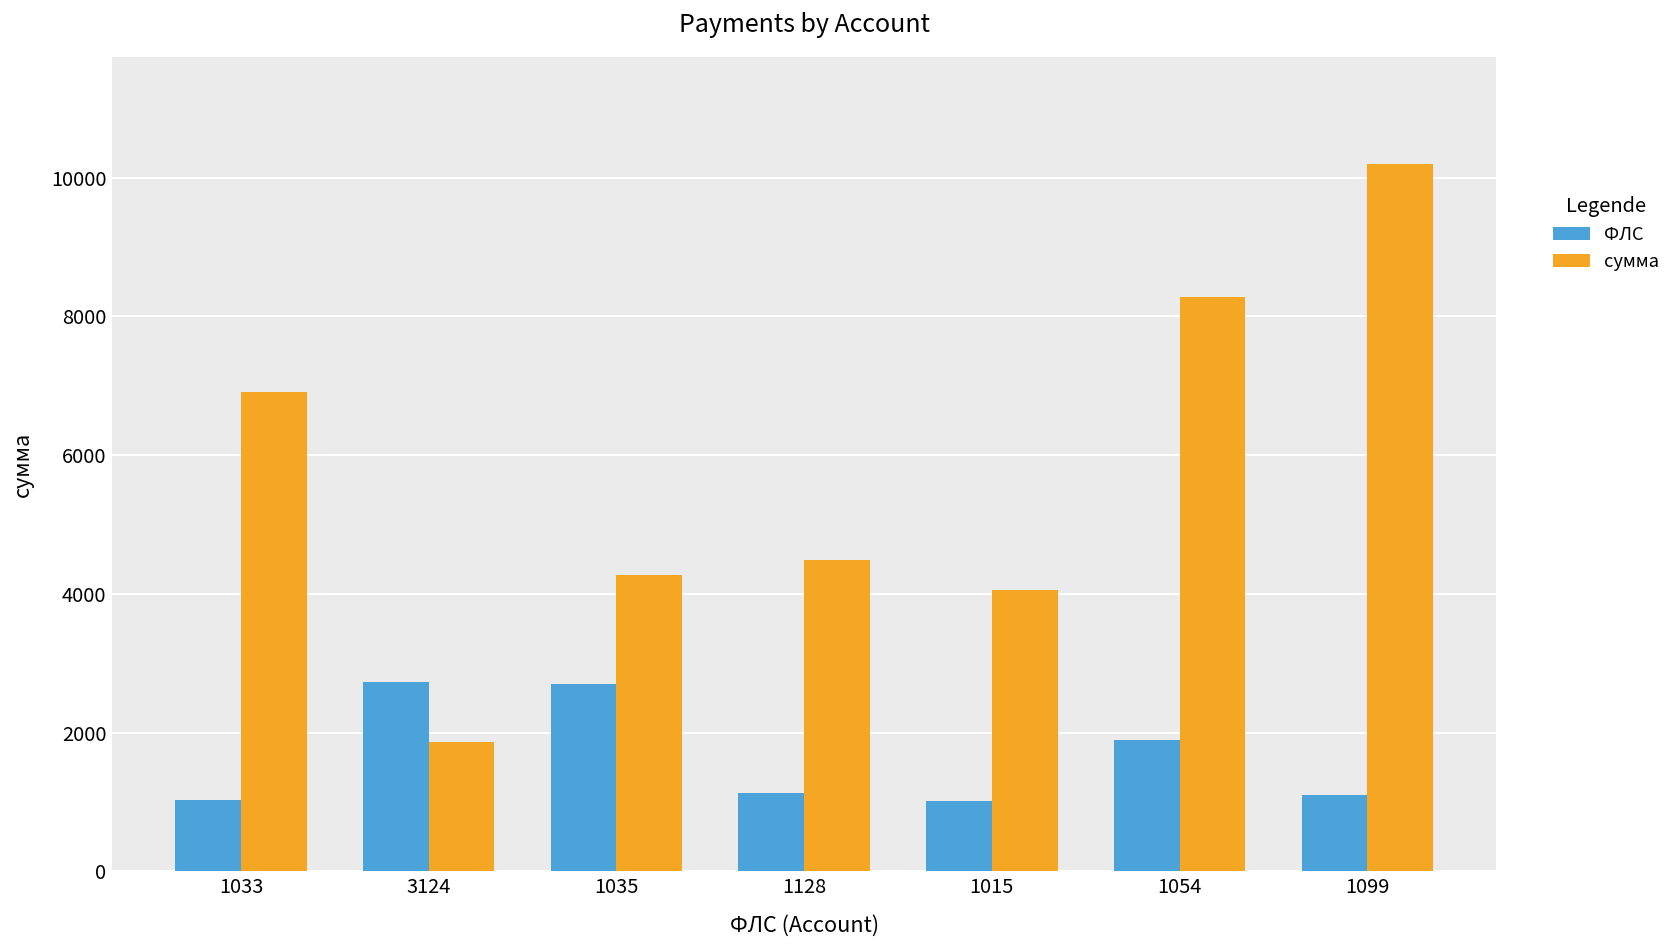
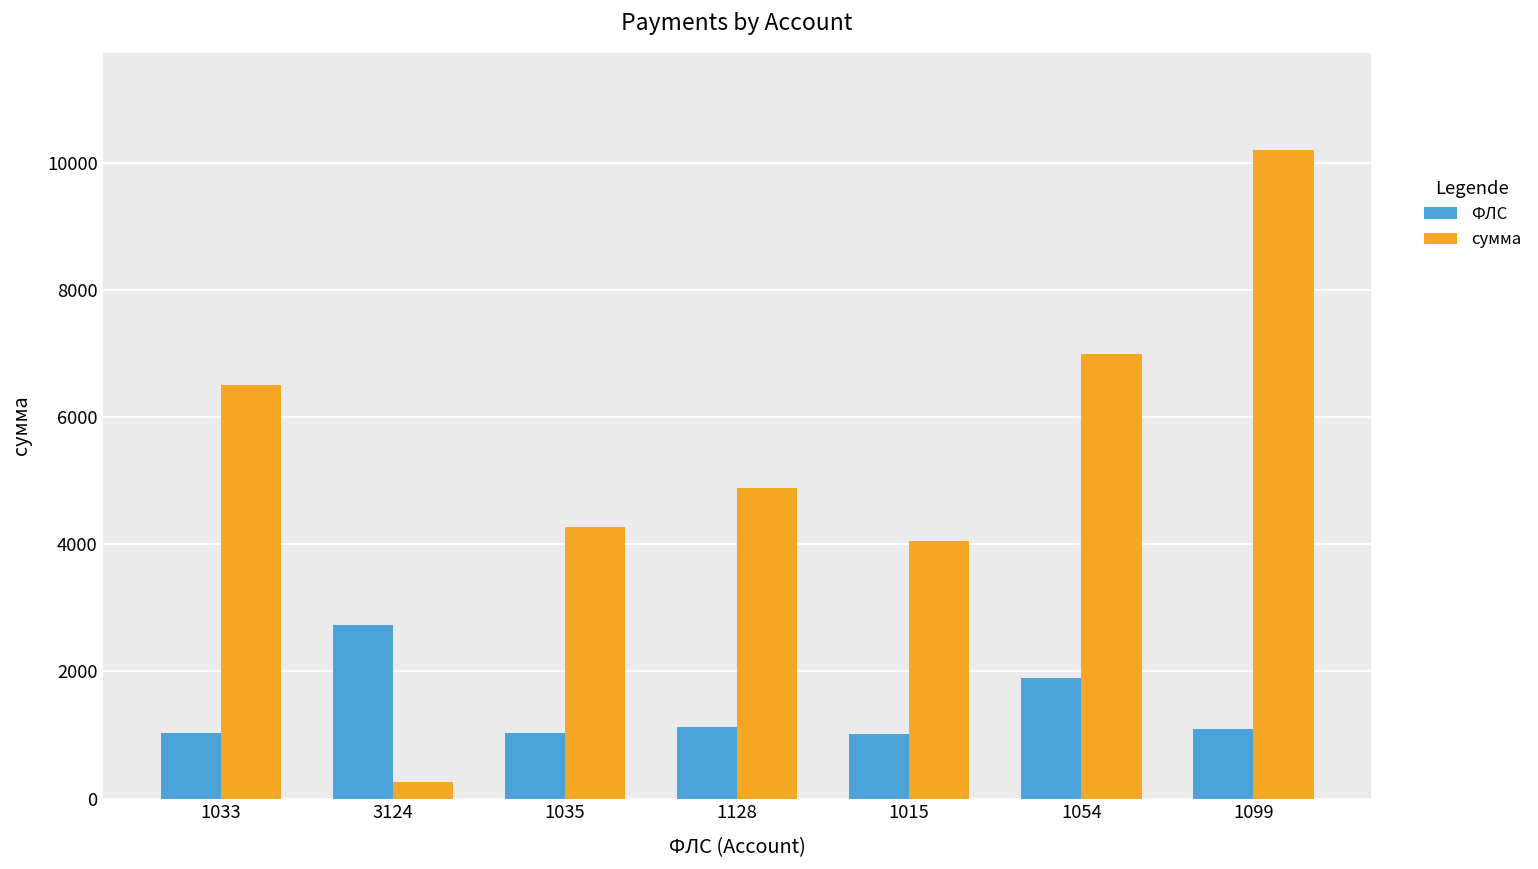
сумма, 1033: 6900 -> 6500
сумма, 3124: 1900 -> 300
ФЛС, 1035: 2700 -> 1000
сумма, 1128: 4500 -> 4900
сумма, 1054: 8300 -> 7000
